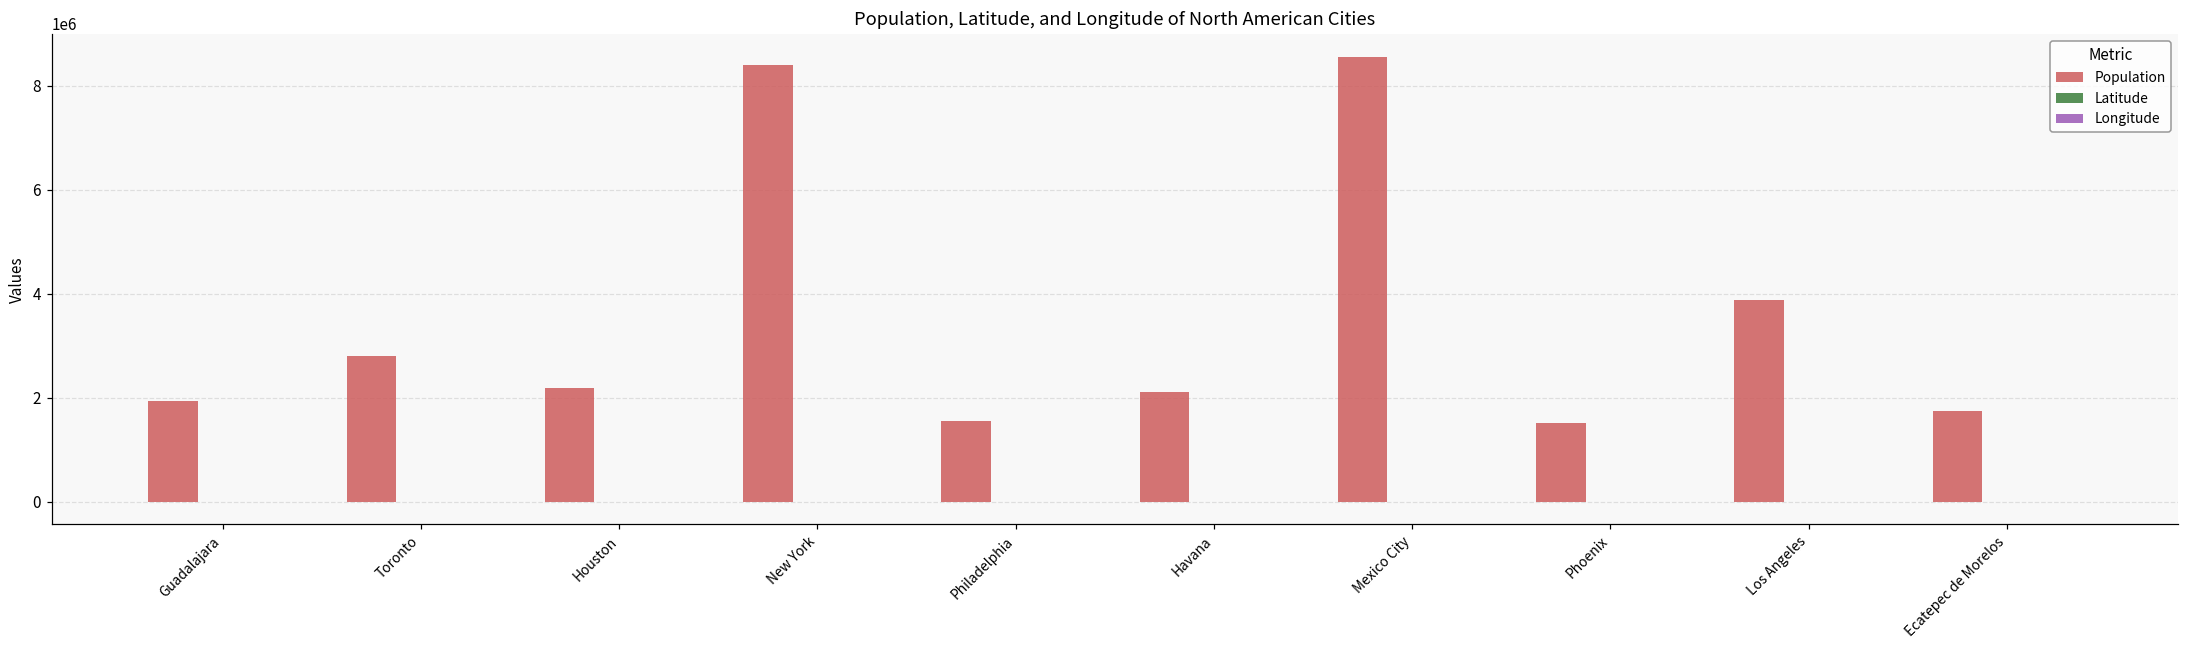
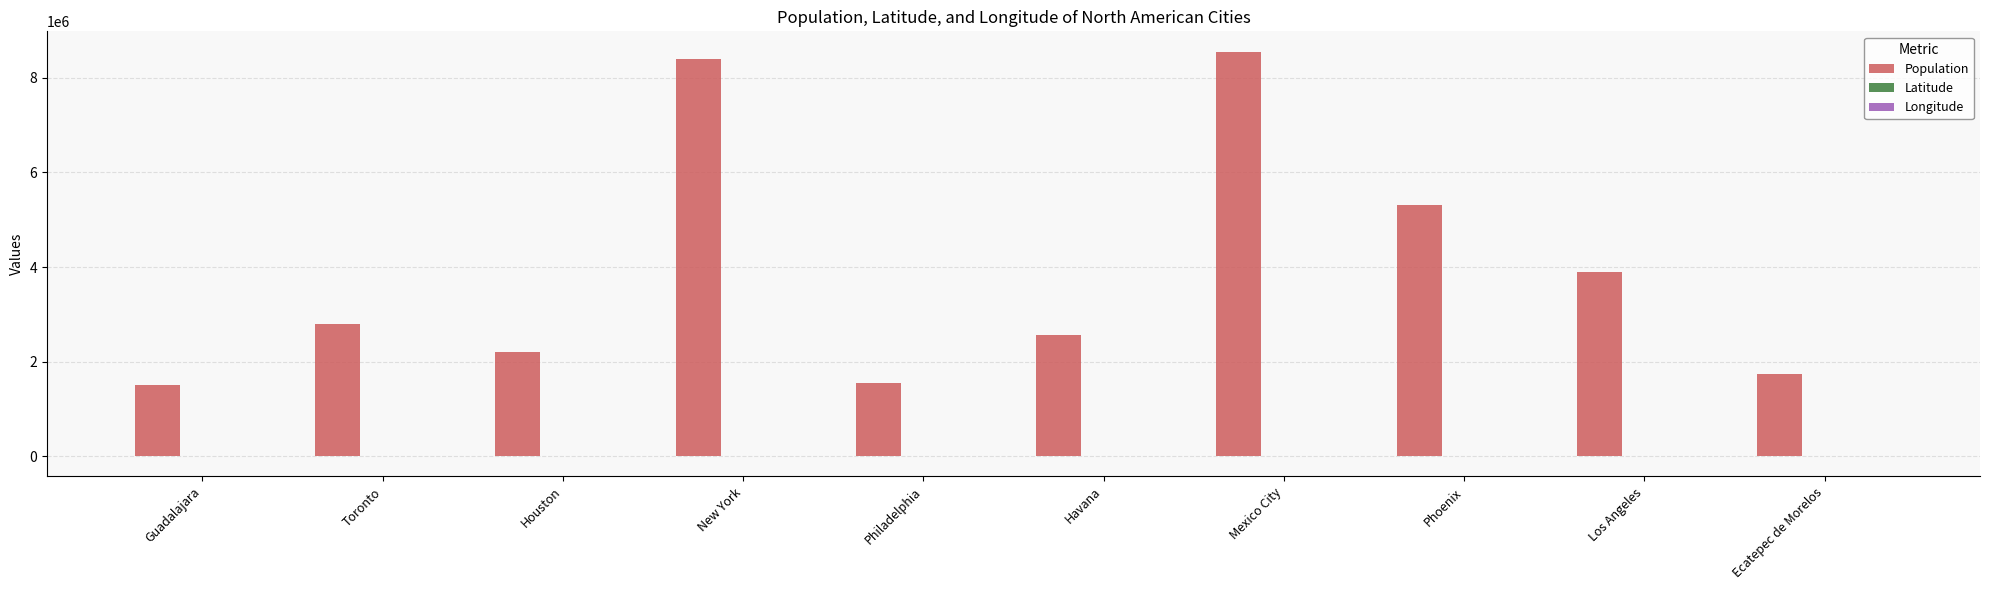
Population, Guadalajara: 1900000 -> 1500000
Population, Havana: 2100000 -> 2600000
Population, Phoenix: 1500000 -> 5300000
